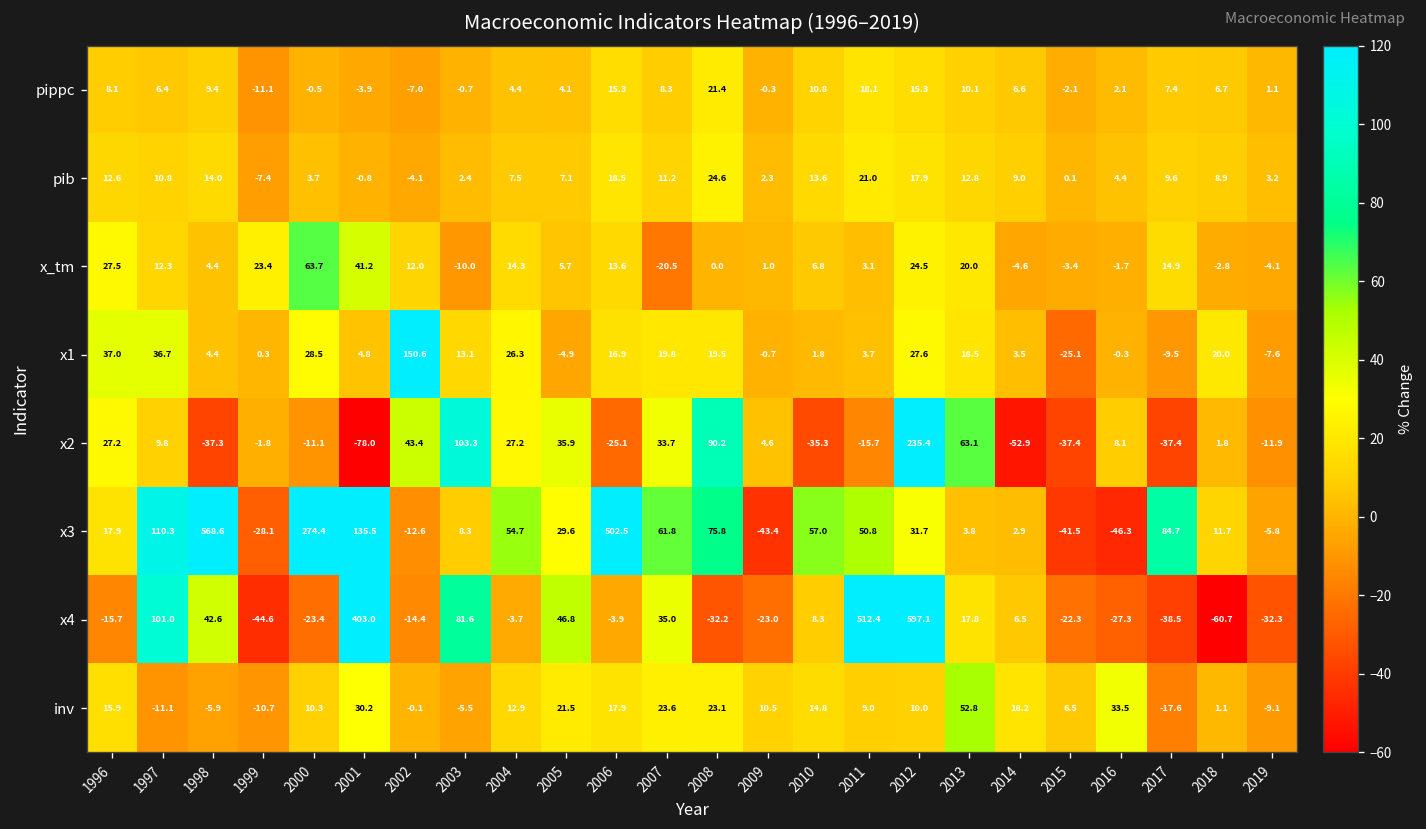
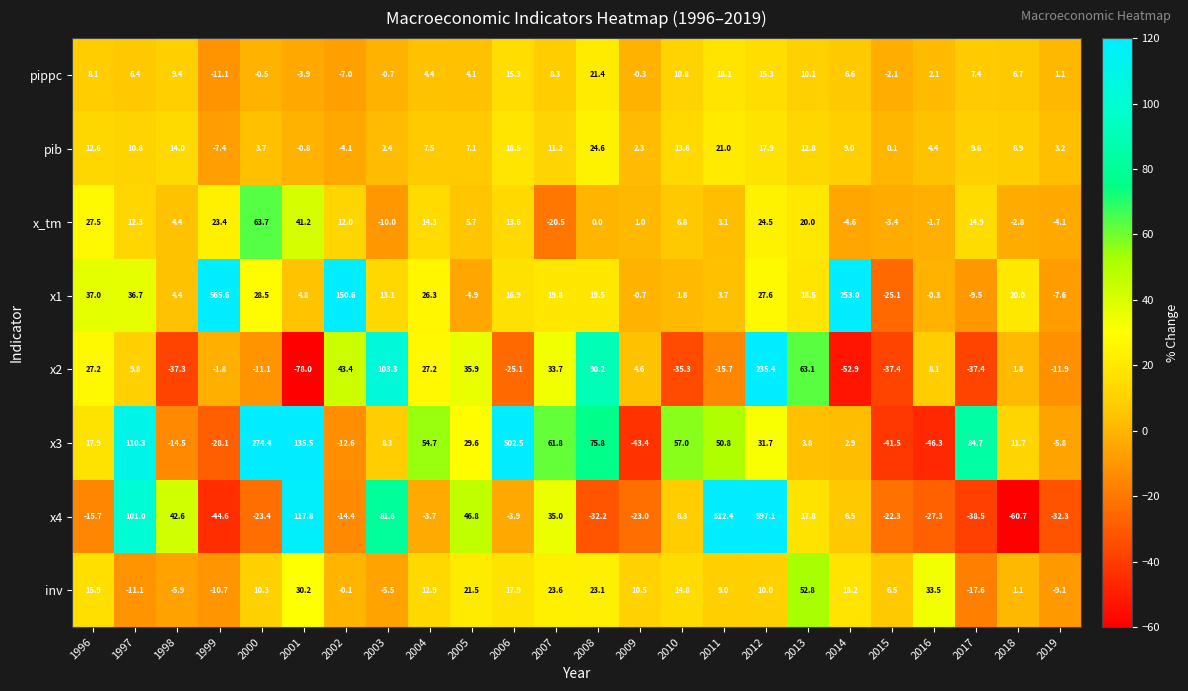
x1, 1999: 0.3 -> 565.6
x1, 2014: 3.5 -> 253.0
x3, 1998: 568.6 -> -14.5
x4, 2001: 403.0 -> 117.8
